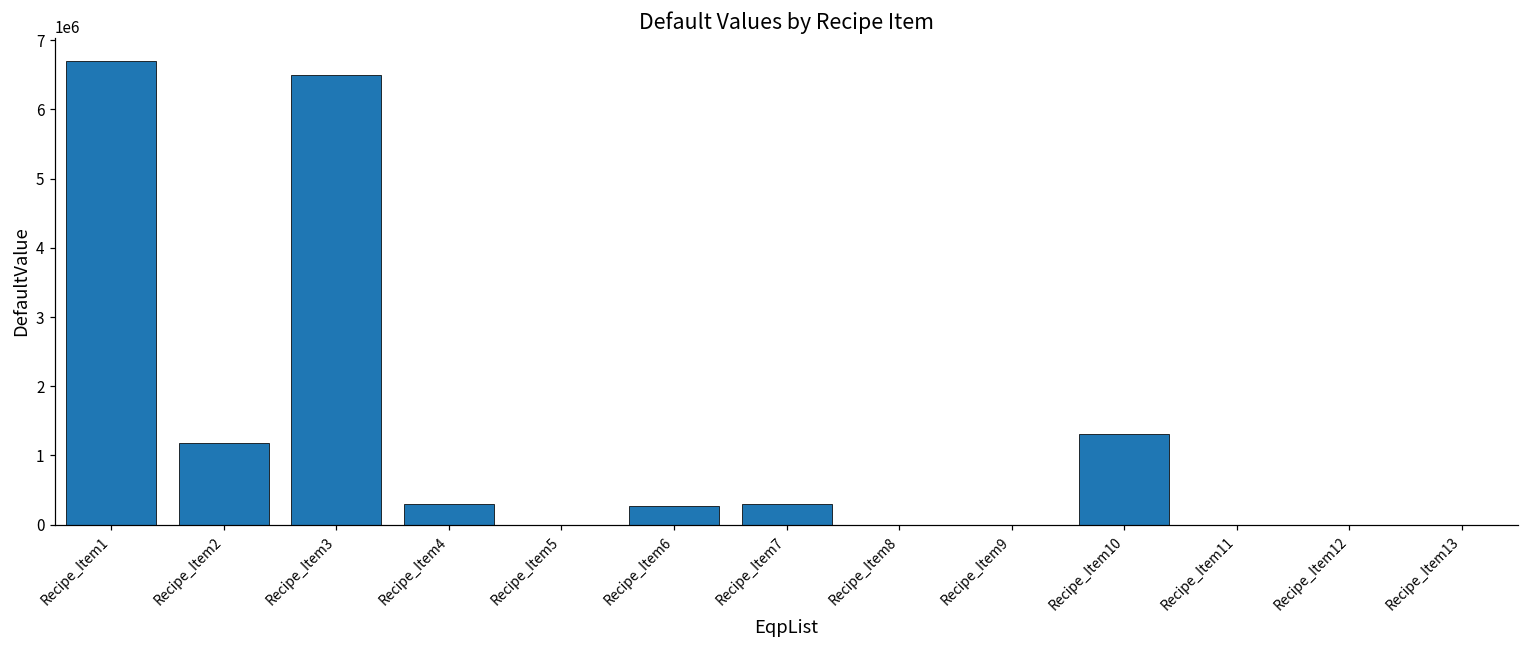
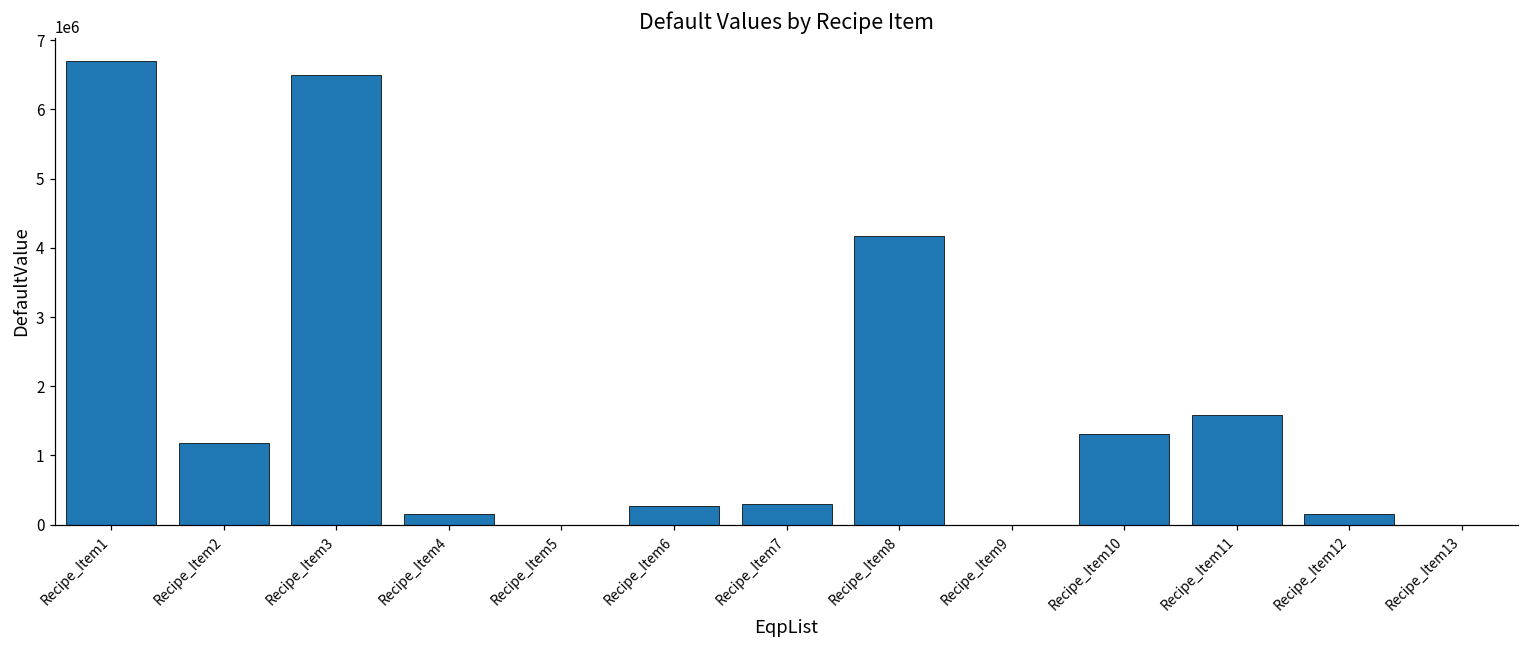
Recipe_Item4: 300000 -> 200000
Recipe_Item8: 0 -> 4200000
Recipe_Item11: 0 -> 1600000
Recipe_Item12: 0 -> 200000
